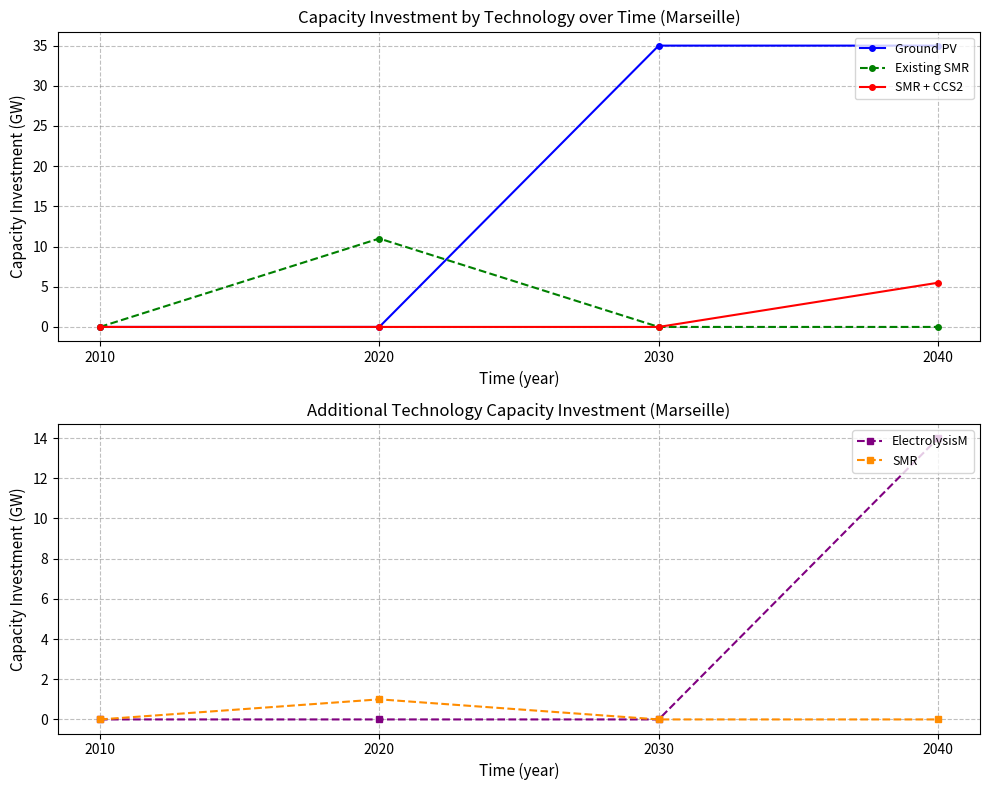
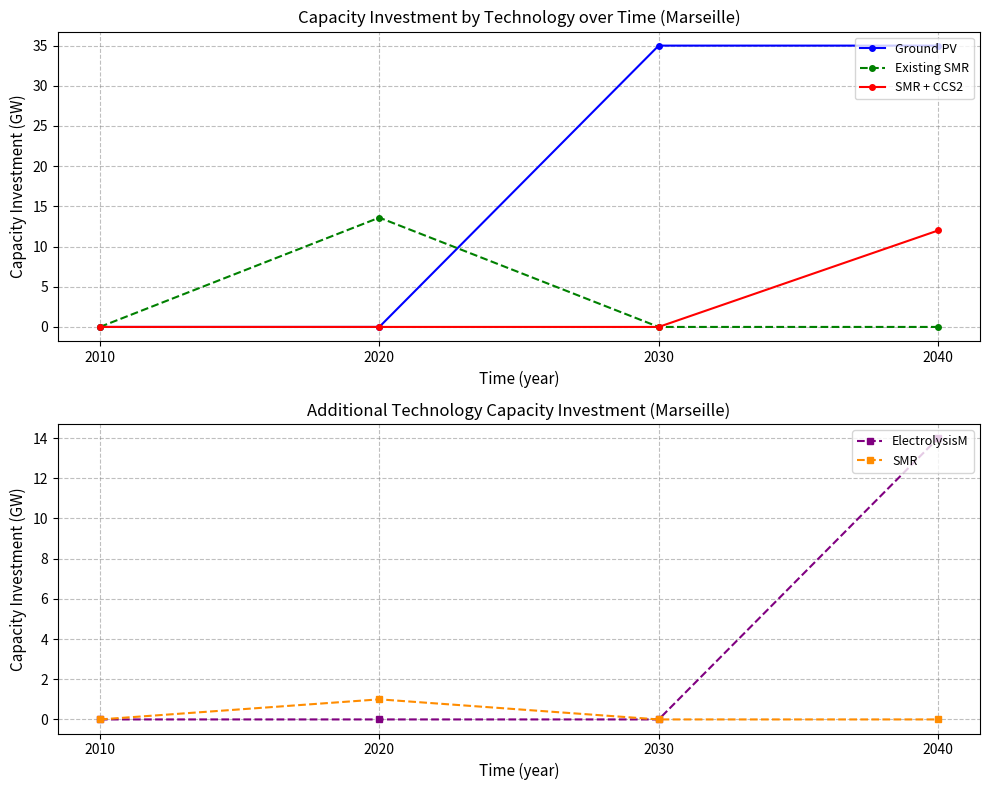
Capacity Investment by Technology over Time (Marseille), Existing SMR, 2020: 11 -> 14
Capacity Investment by Technology over Time (Marseille), SMR + CCS2, 2040: 6 -> 12
